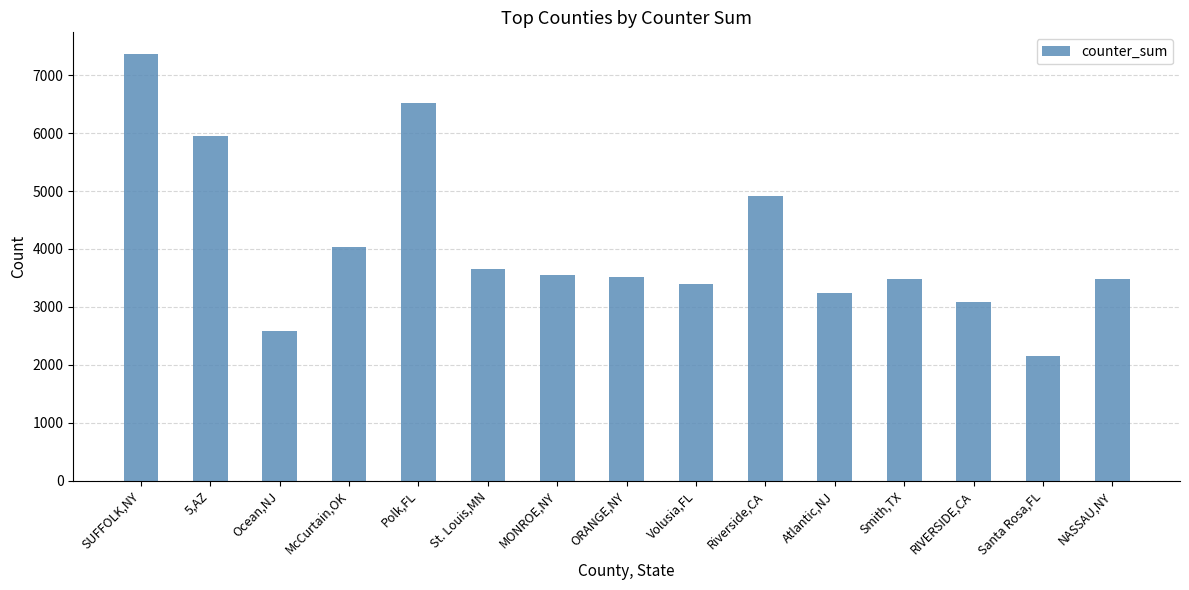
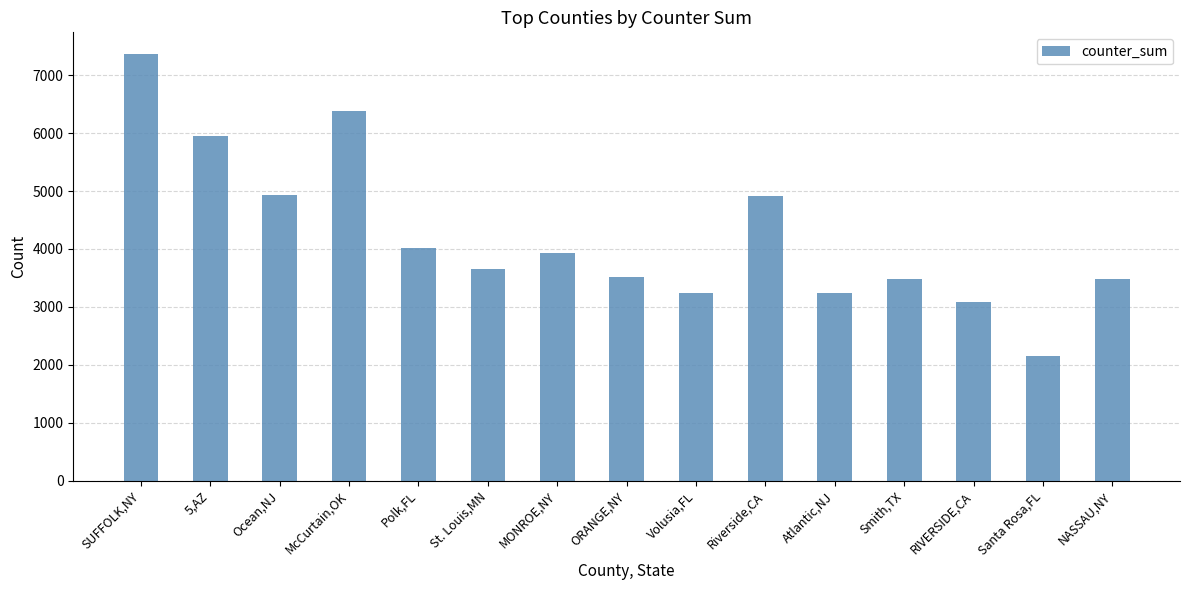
Ocean,NJ: 2600 -> 4900
McCurtain,OK: 4000 -> 6400
Polk,FL: 6500 -> 4000
MONROE,NY: 3600 -> 3900
Volusia,FL: 3400 -> 3200
